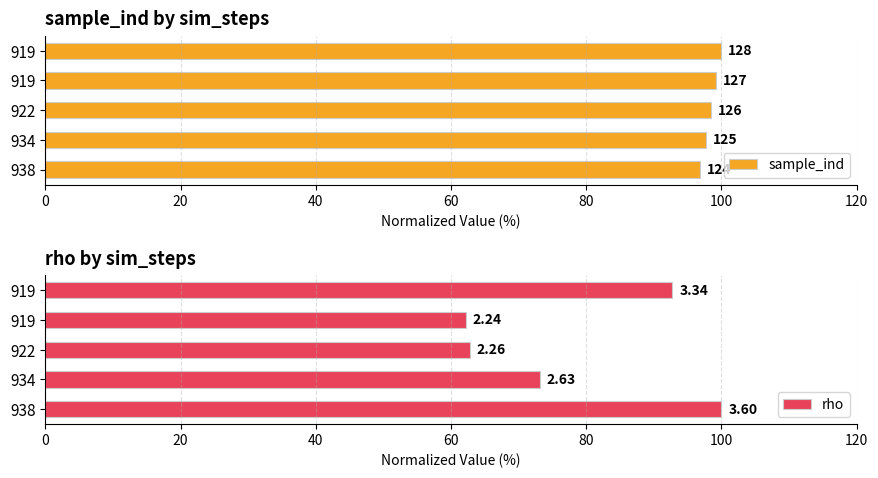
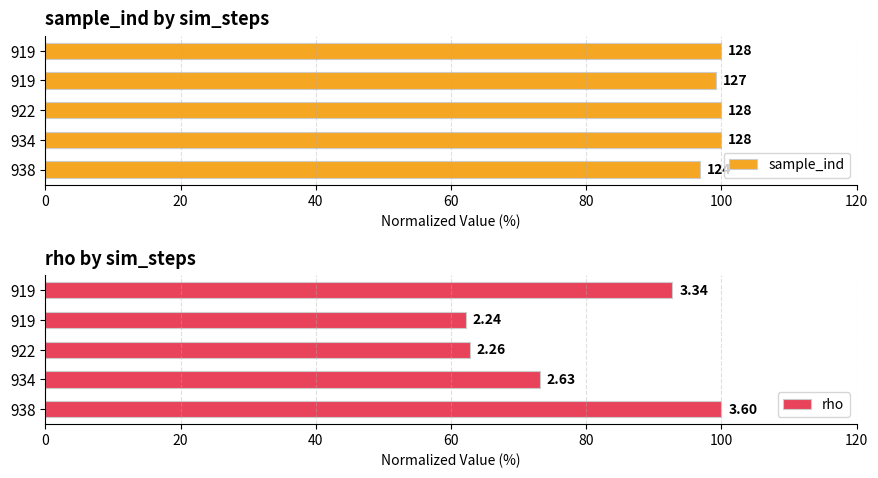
sample_ind by sim_steps, 922: 126 -> 128
sample_ind by sim_steps, 934: 125 -> 128
